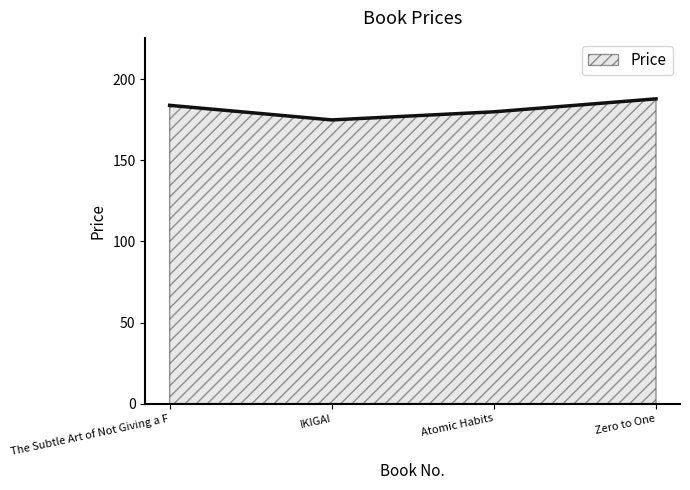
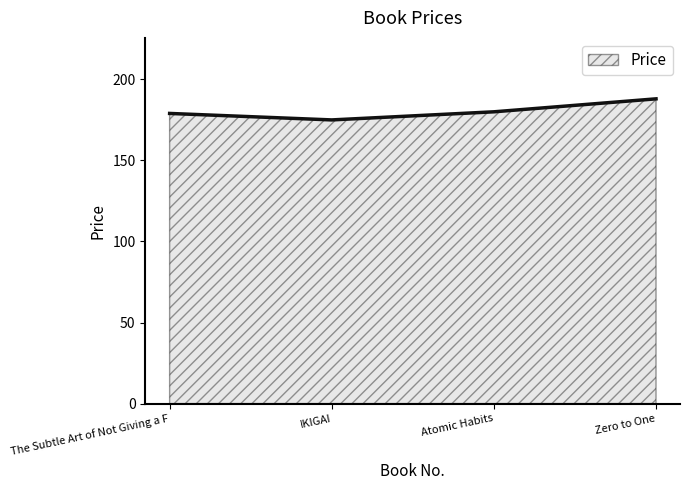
The Subtle Art of Not Giving a F: 184 -> 179
